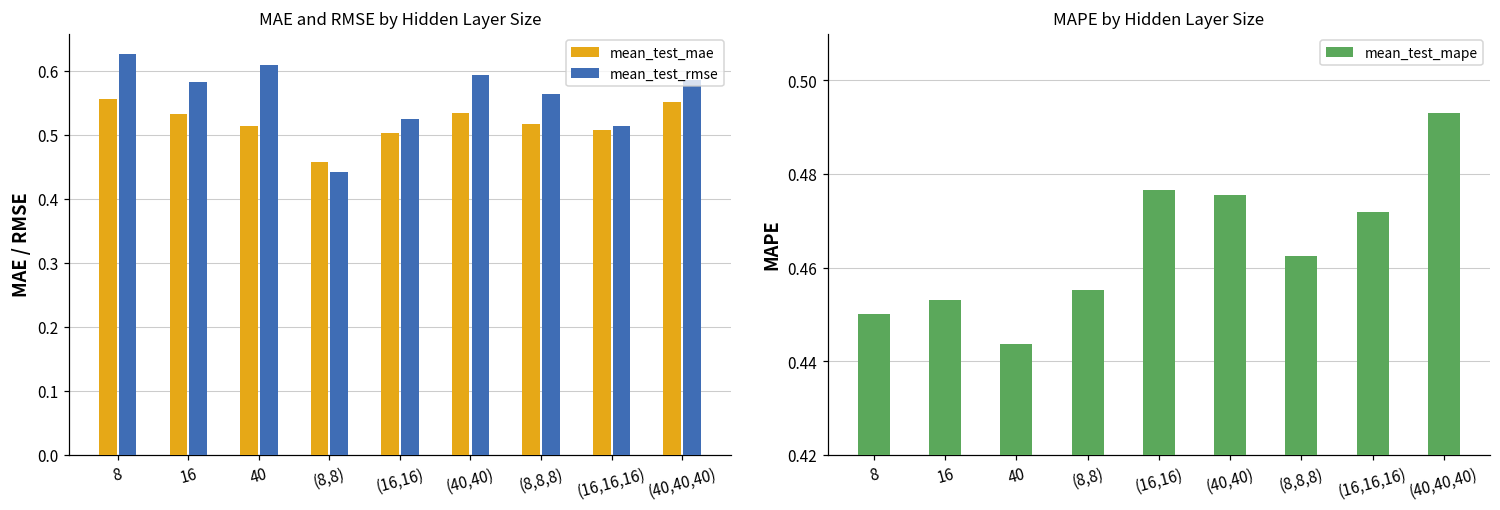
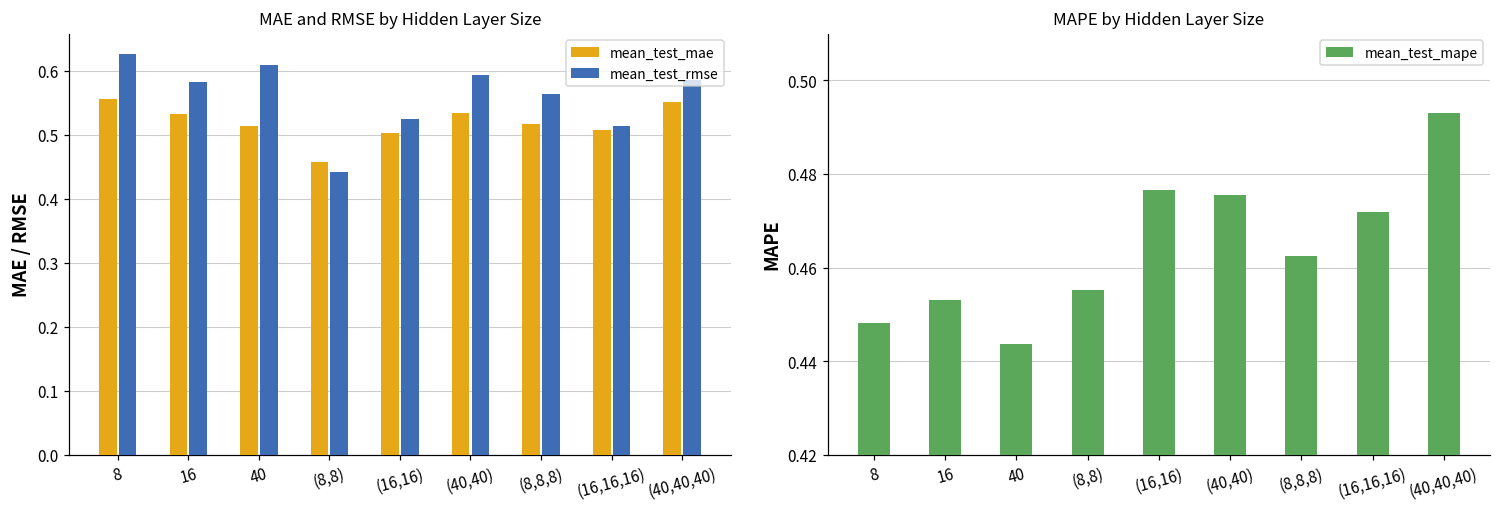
MAPE by Hidden Layer Size, 8: 0.450 -> 0.448
